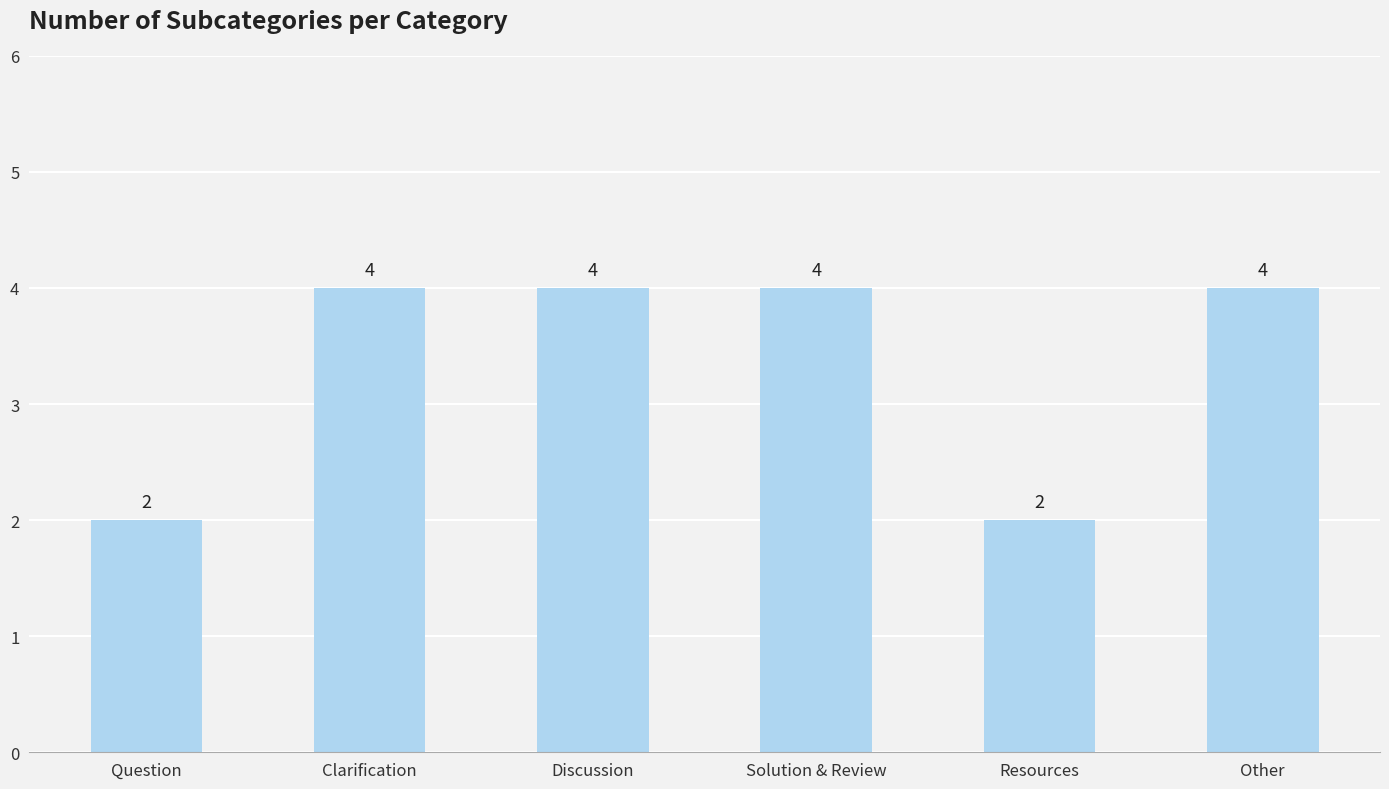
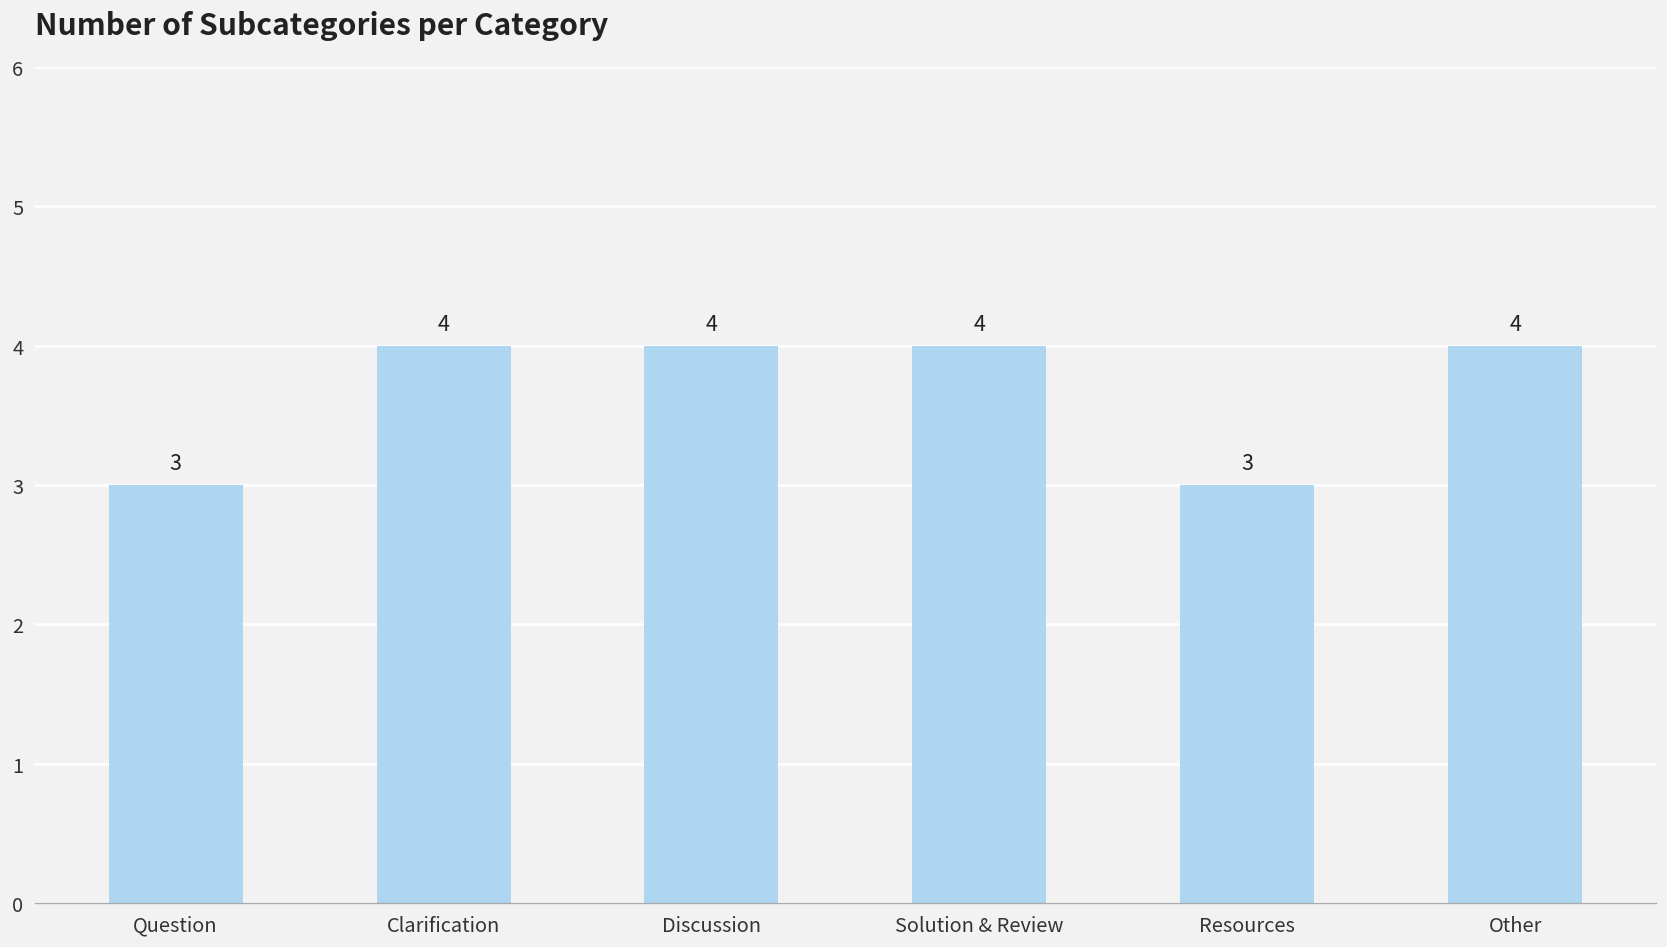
Question: 2 -> 3
Resources: 2 -> 3
